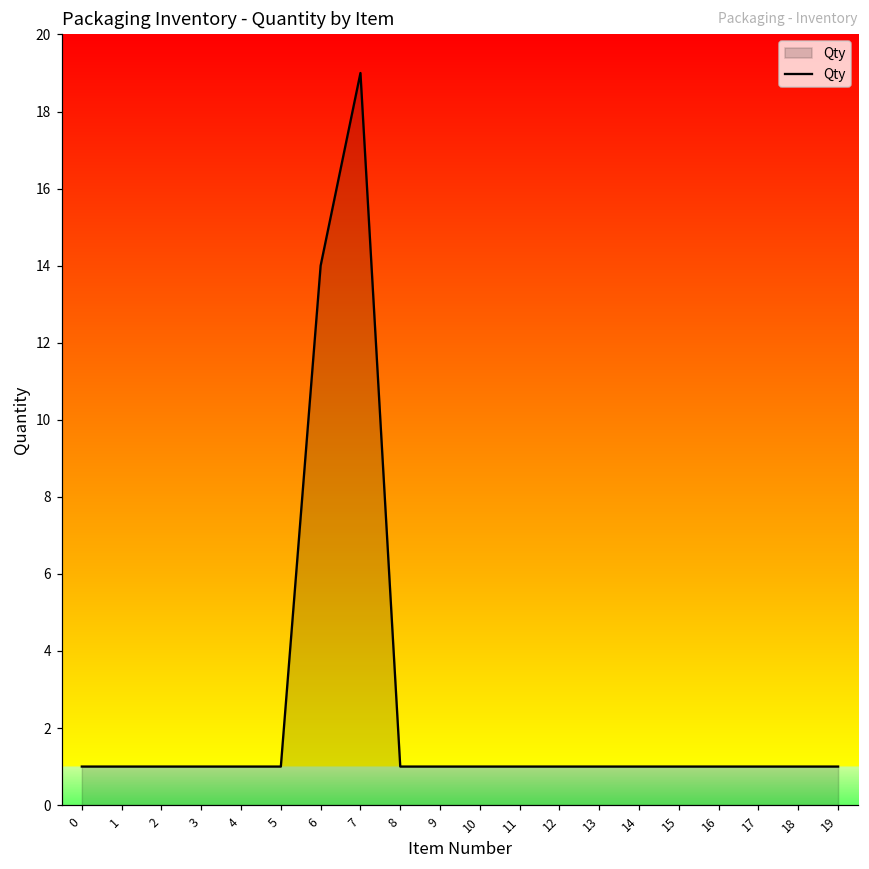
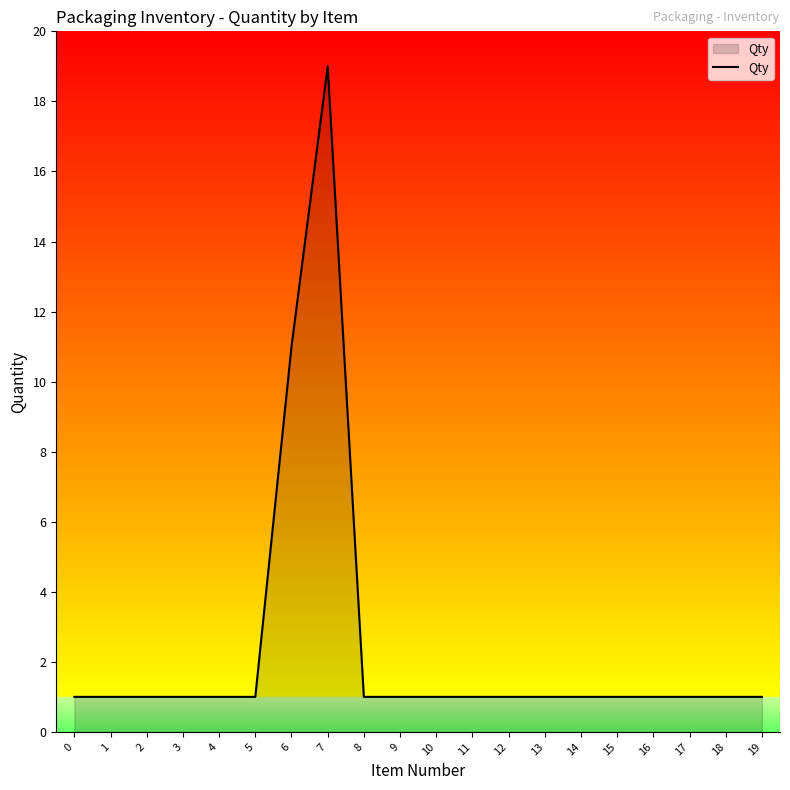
6: 14 -> 11
